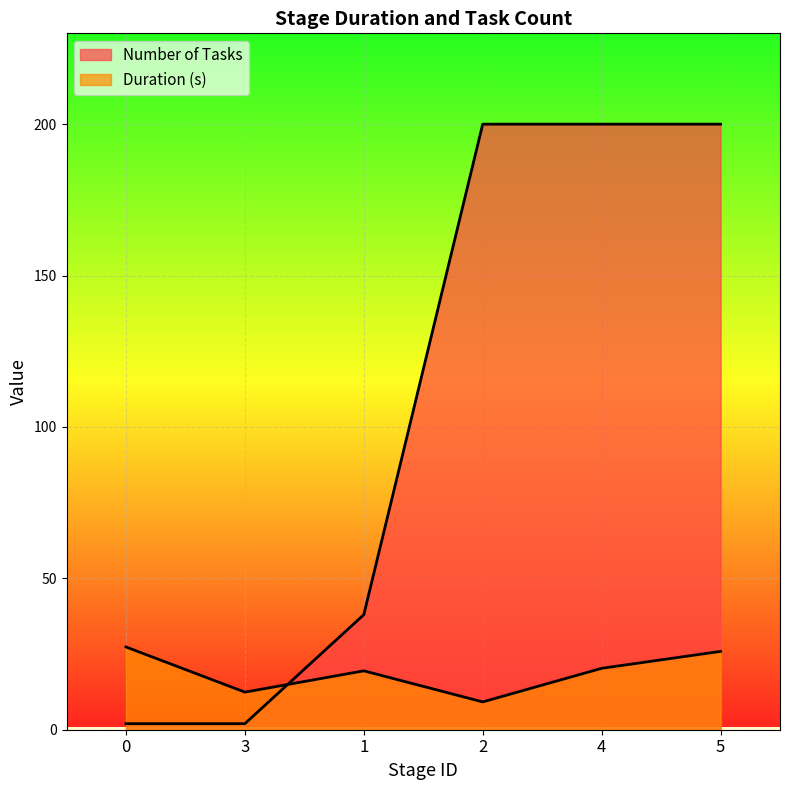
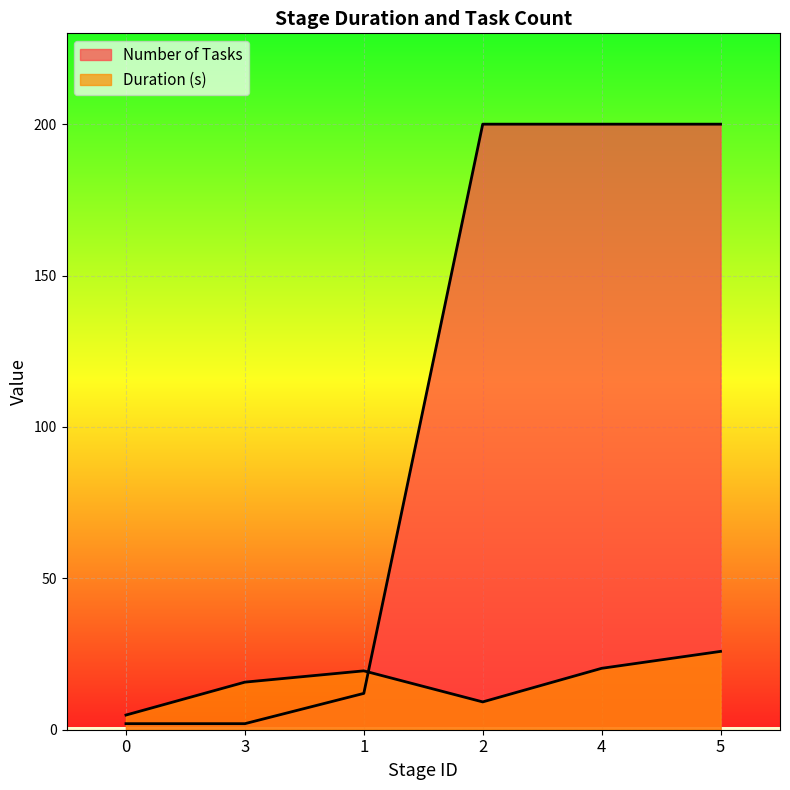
Duration (s), 0: 27 -> 5
Duration (s), 3: 12 -> 16
Number of Tasks, 1: 38 -> 12
